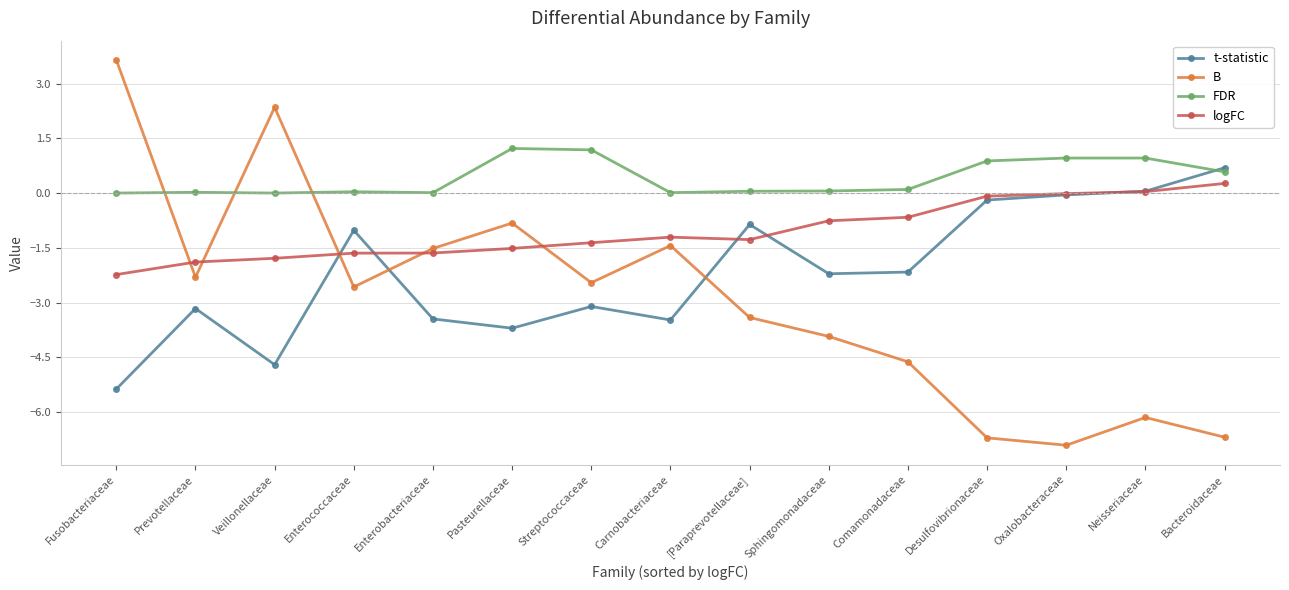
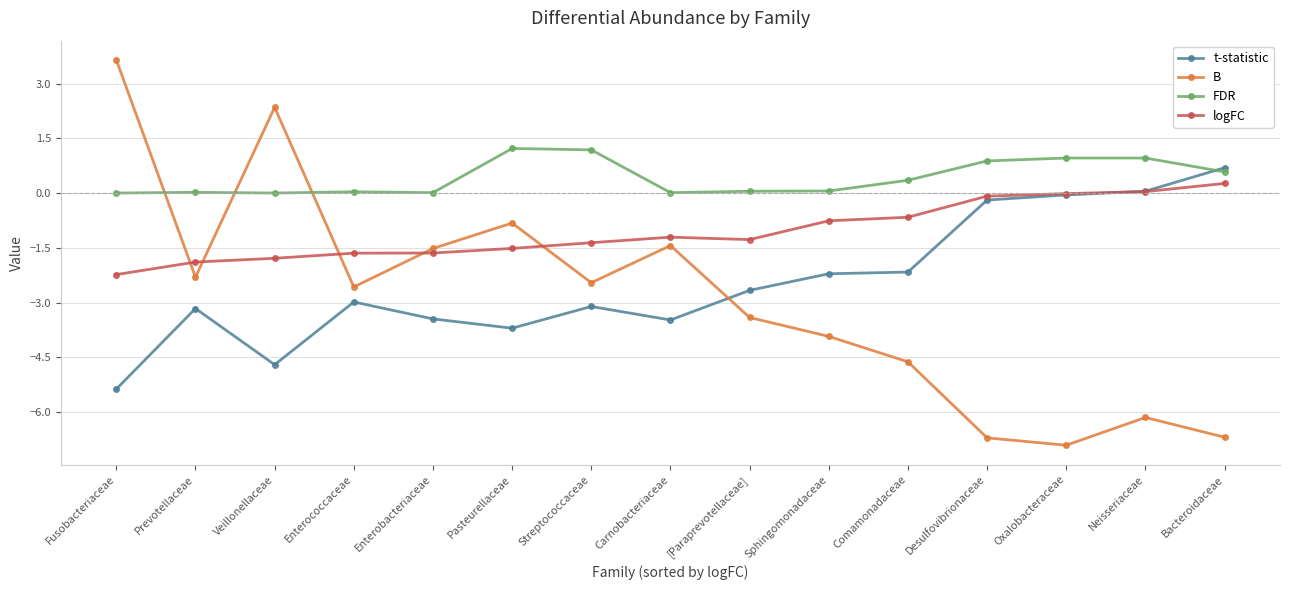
t-statistic, Enterococcaceae: -1.0 -> -3.0
t-statistic, [Paraprevotellaceae]: -0.9 -> -2.7
FDR, Comamonadaceae: 0.1 -> 0.4
